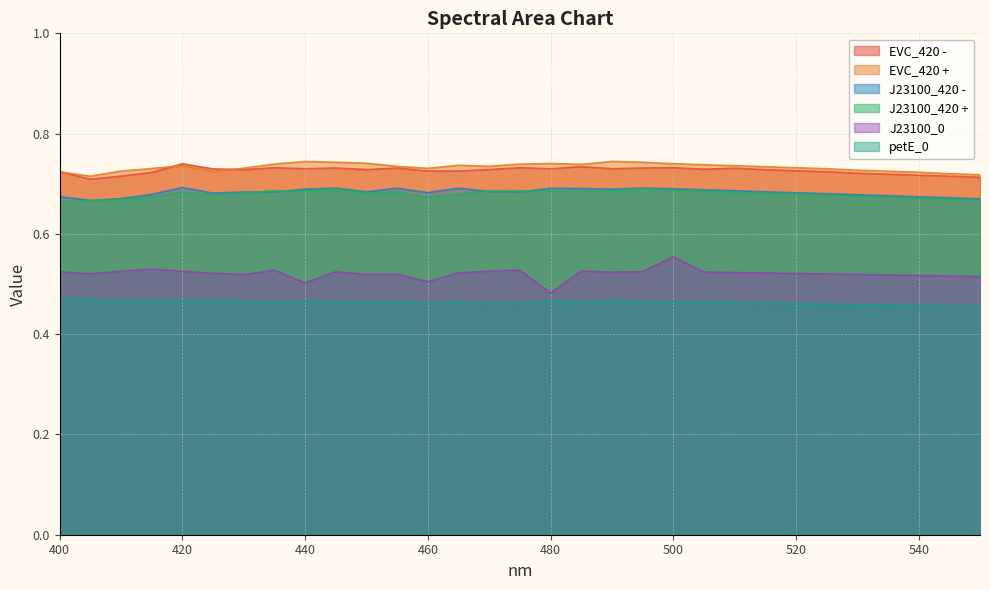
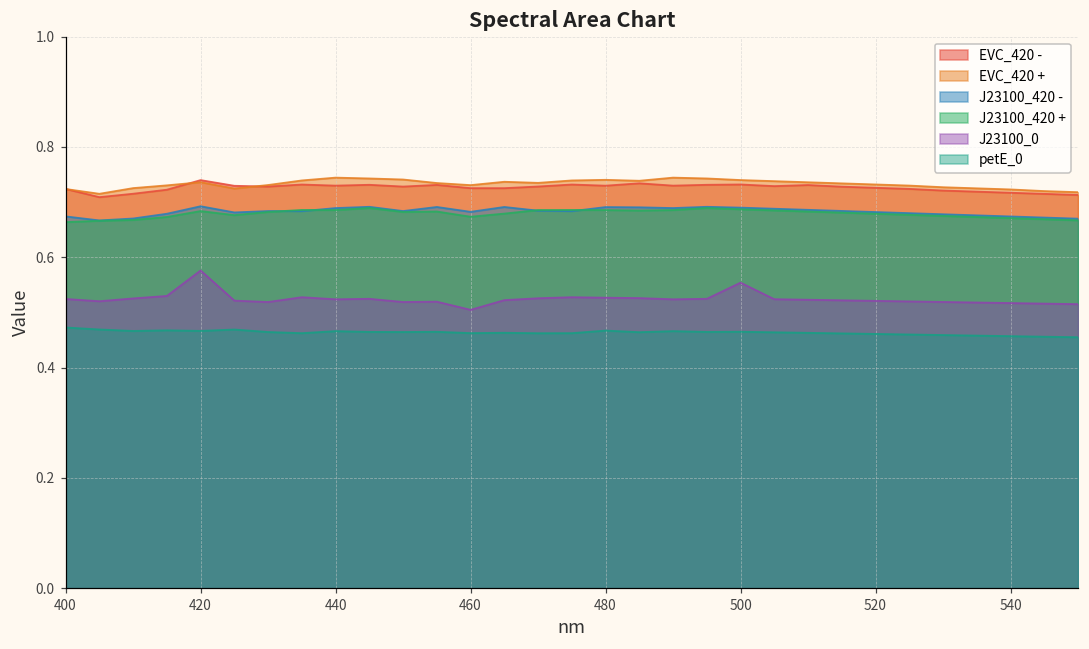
J23100_0, 420: 0.53 -> 0.58
J23100_0, 440: 0.50 -> 0.52
J23100_0, 480: 0.48 -> 0.53
